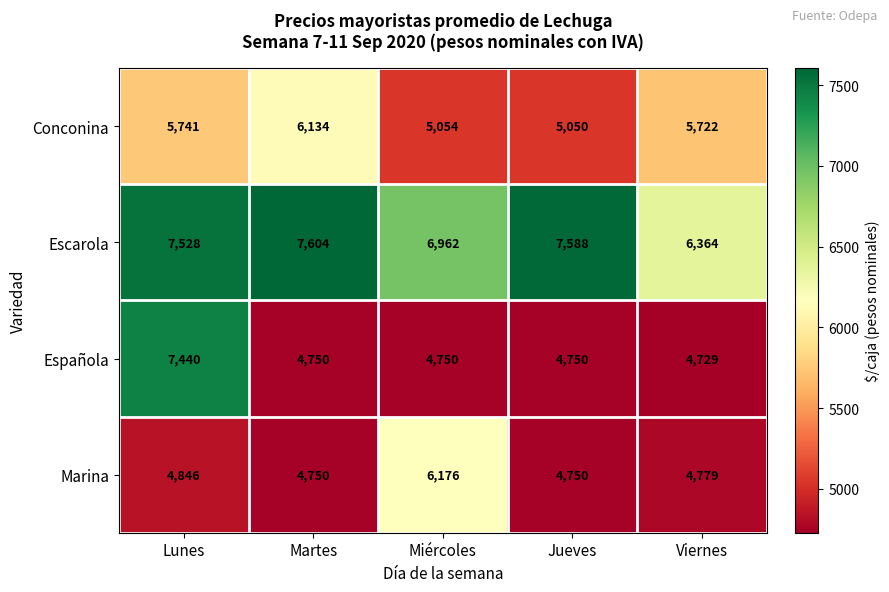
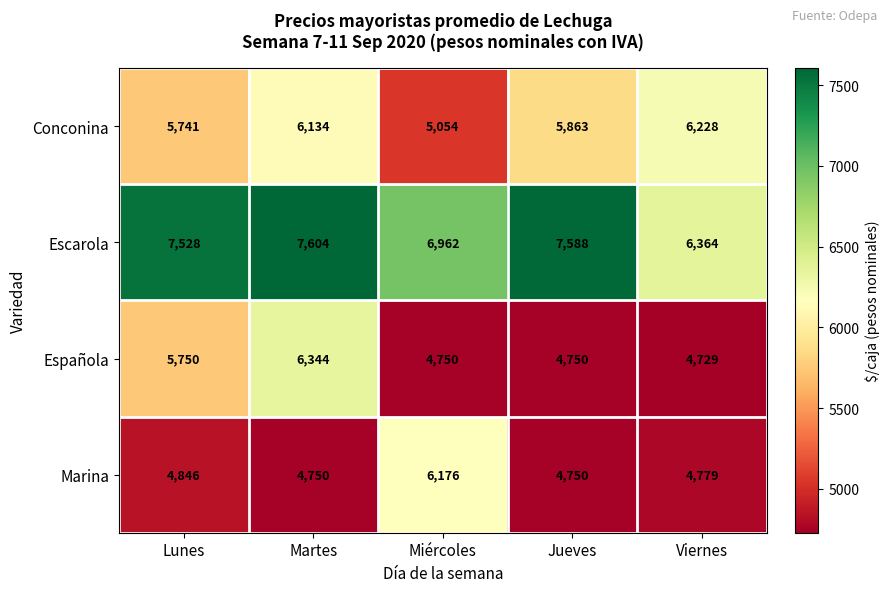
Conconina, Jueves: 5,050 -> 5,863
Conconina, Viernes: 5,722 -> 6,228
Española, Lunes: 7,440 -> 5,750
Española, Martes: 4,750 -> 6,344
